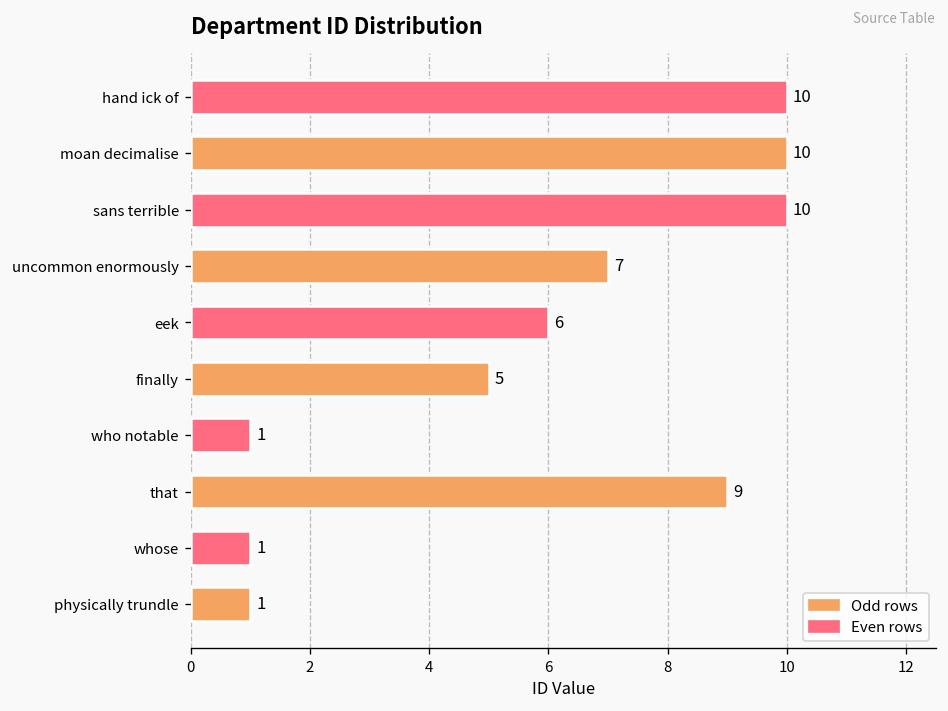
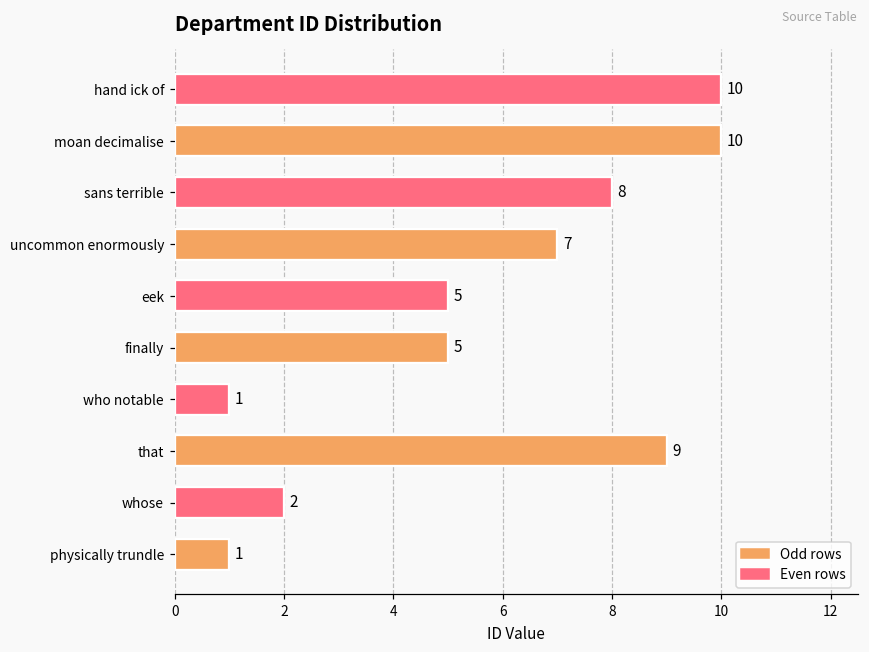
sans terrible: 10 -> 8
eek: 6 -> 5
whose: 1 -> 2
